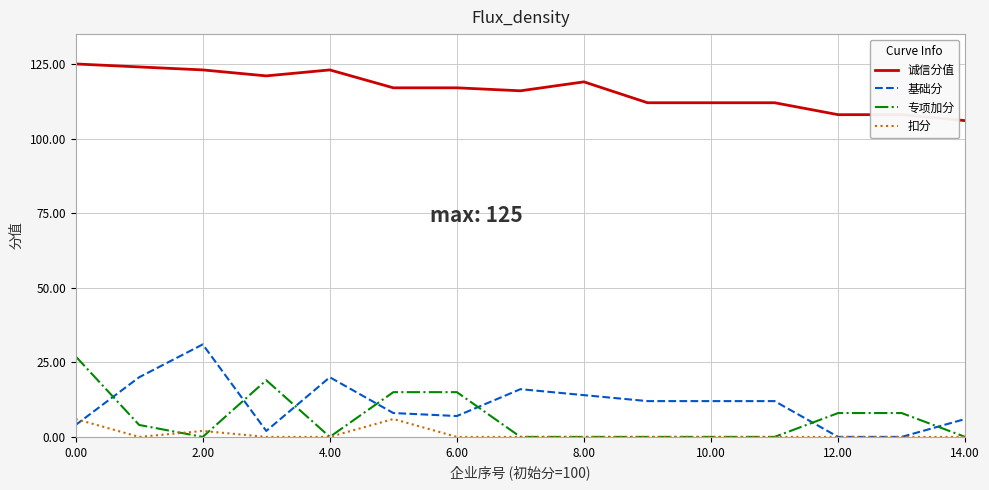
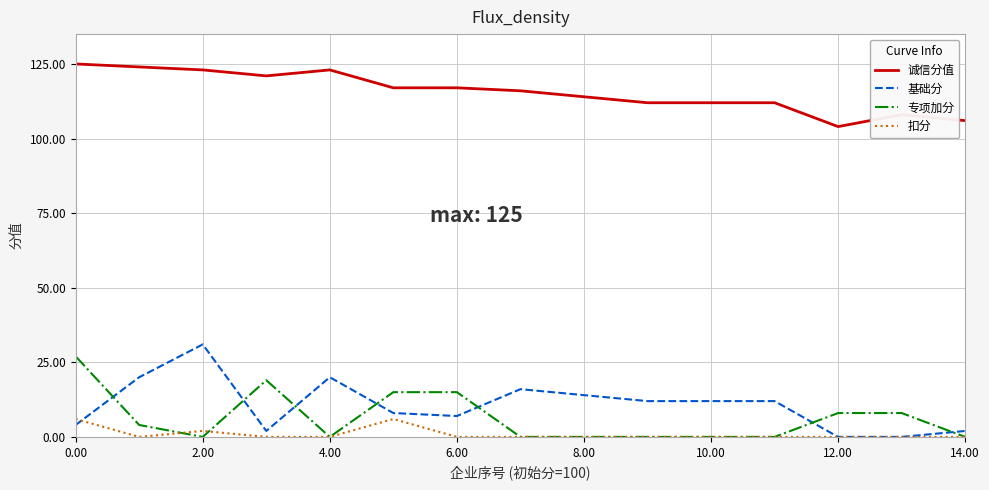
诚信分值, 8.00: 119 -> 114
诚信分值, 12.00: 108 -> 104
基础分, 14.00: 6 -> 2
